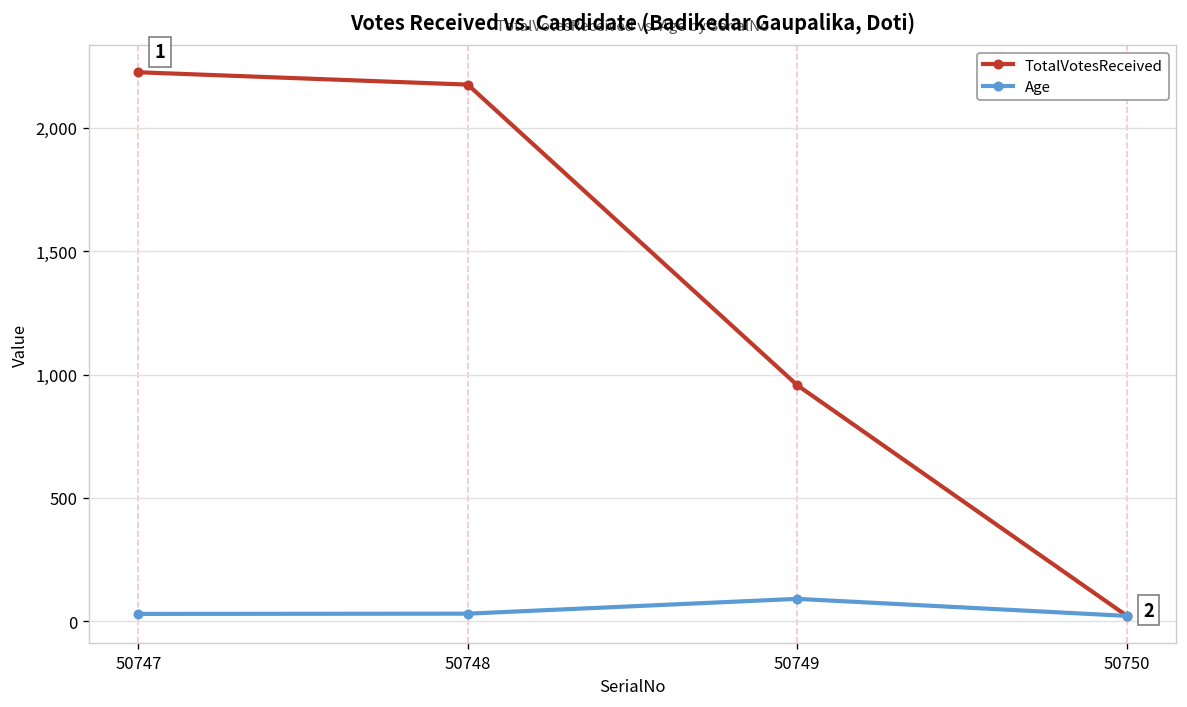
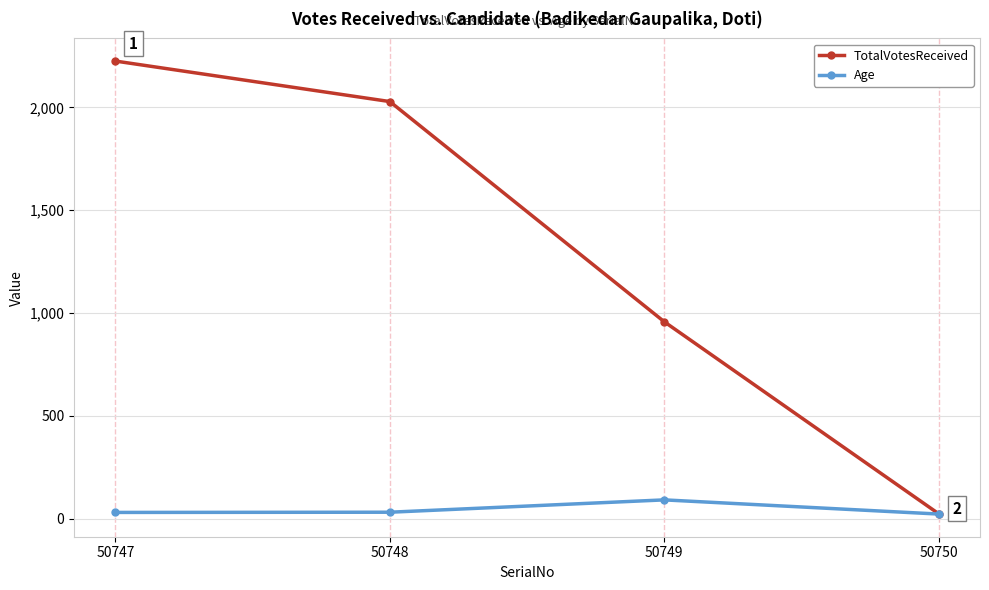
TotalVotesReceived, 50748: 2,180 -> 2,030
